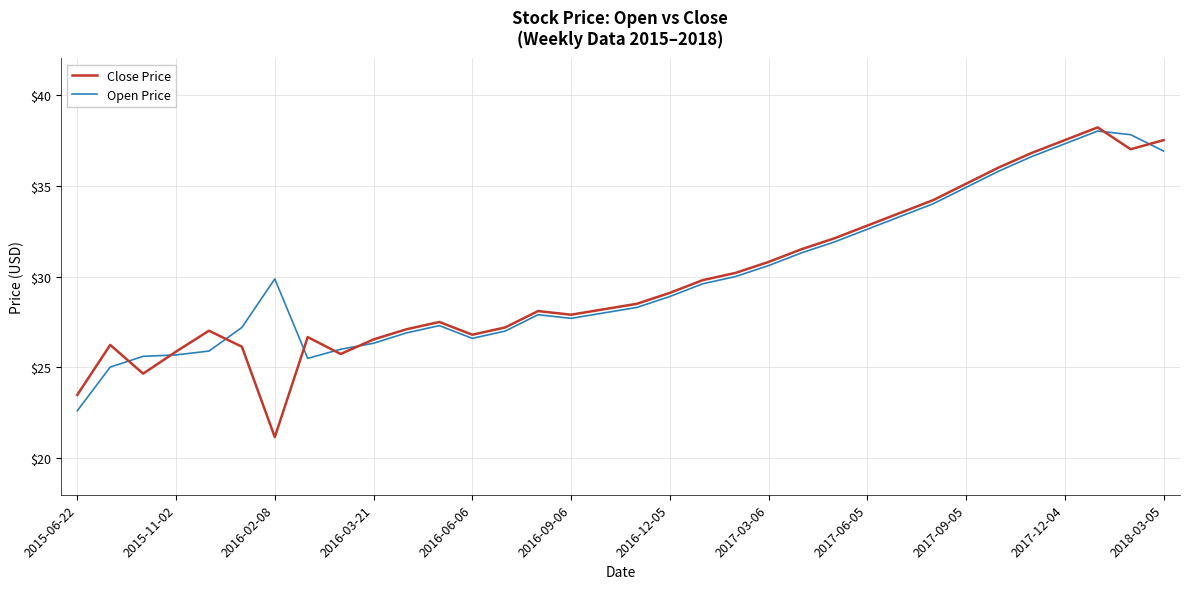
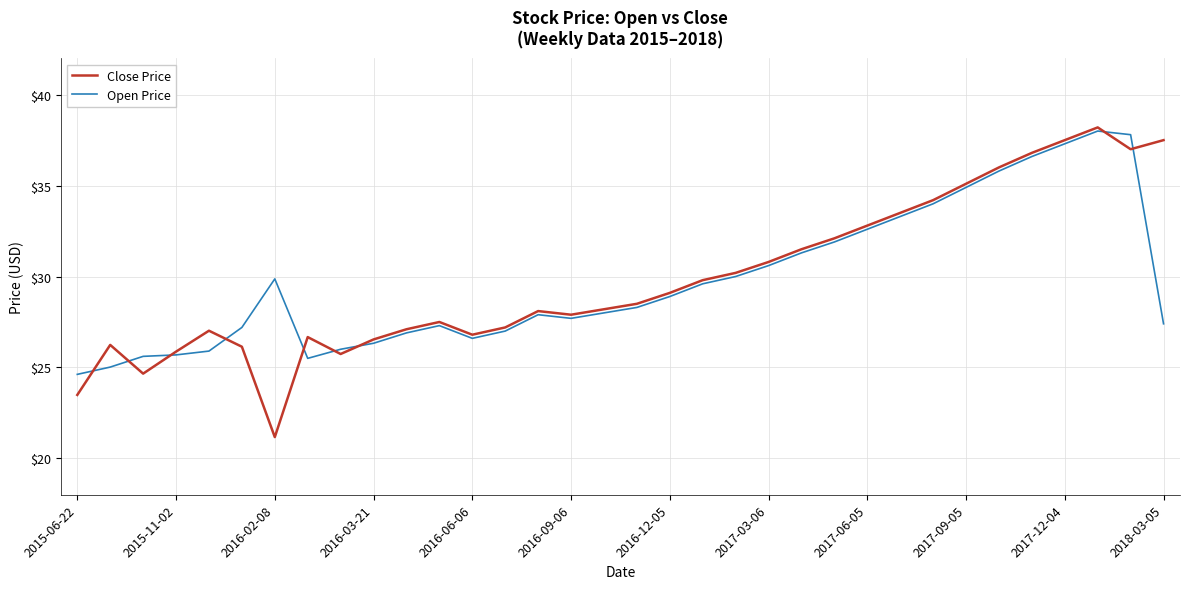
Open Price, 2015-06-22: $22.6 -> $24.6
Open Price, 2018-03-05: $36.9 -> $27.4
